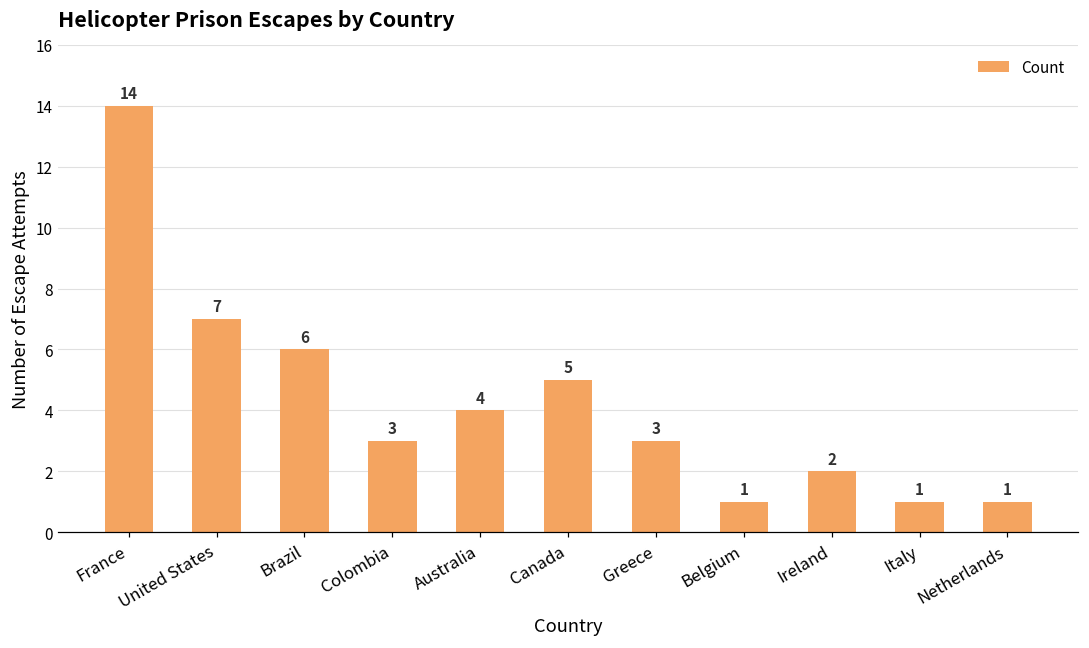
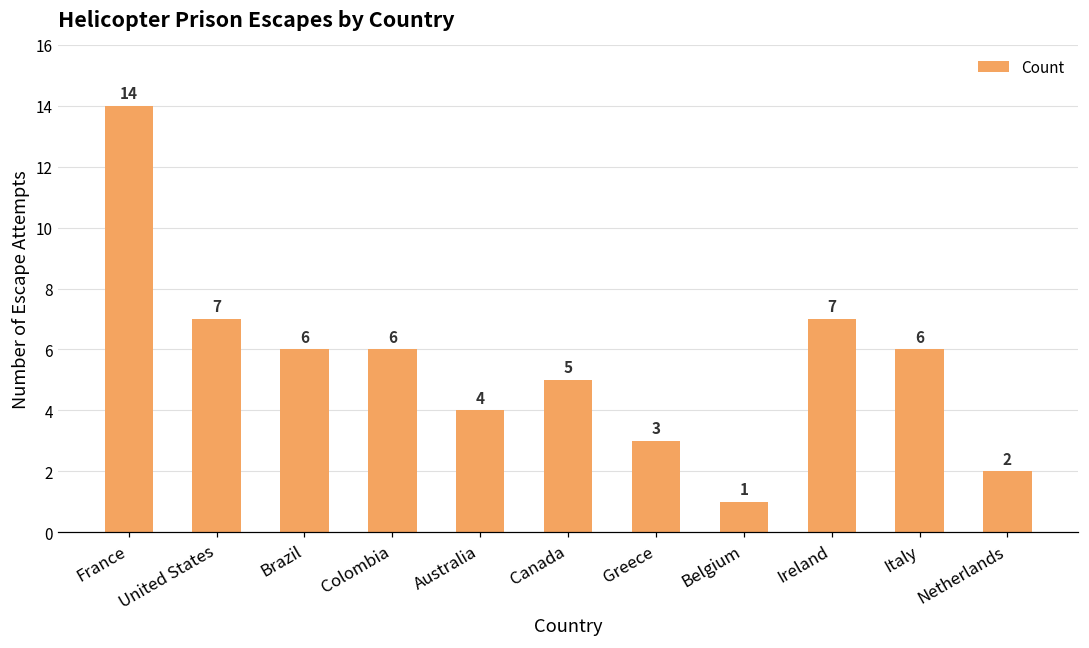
Colombia: 3 -> 6
Ireland: 2 -> 7
Italy: 1 -> 6
Netherlands: 1 -> 2
